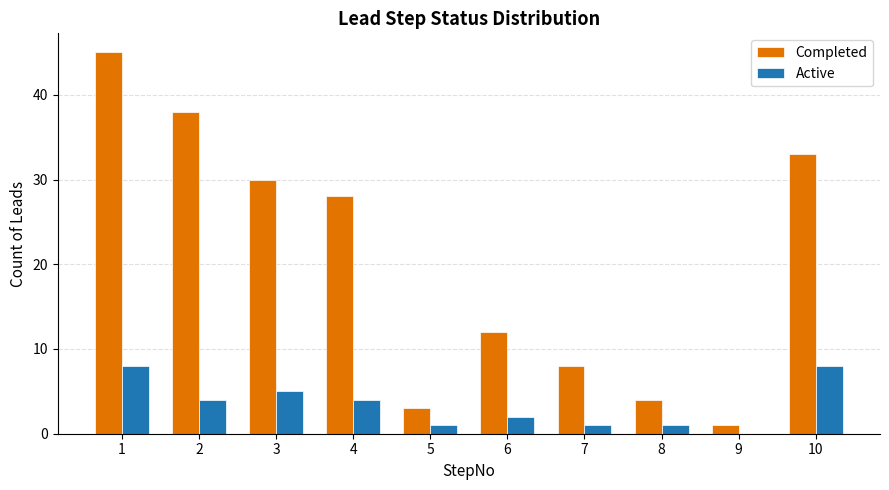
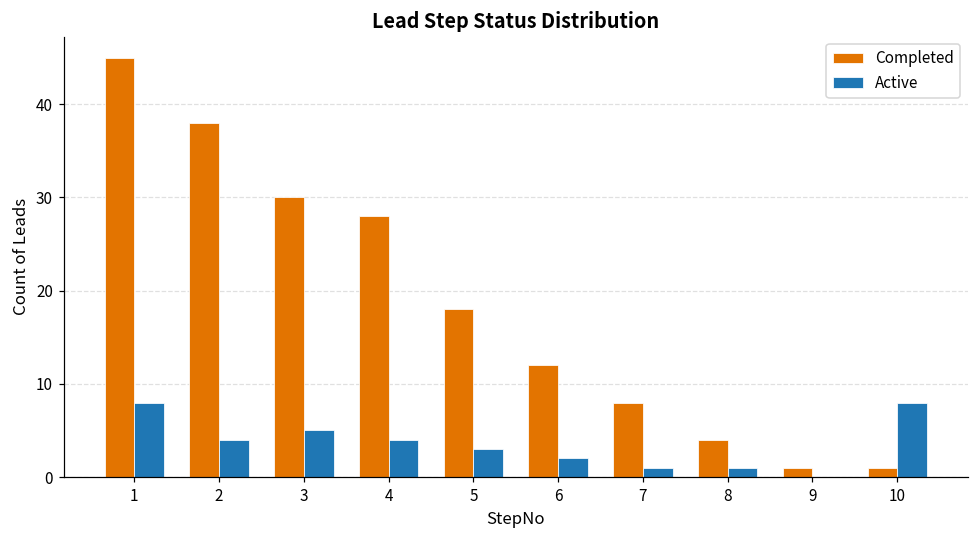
Completed, 5: 3 -> 18
Active, 5: 1 -> 3
Completed, 10: 33 -> 1
